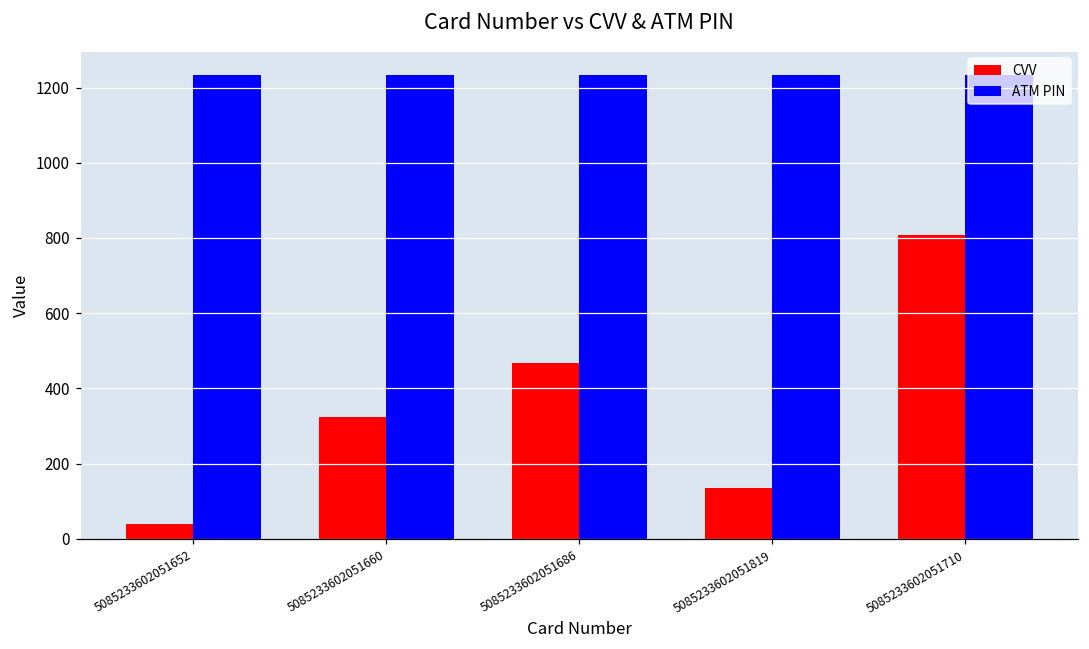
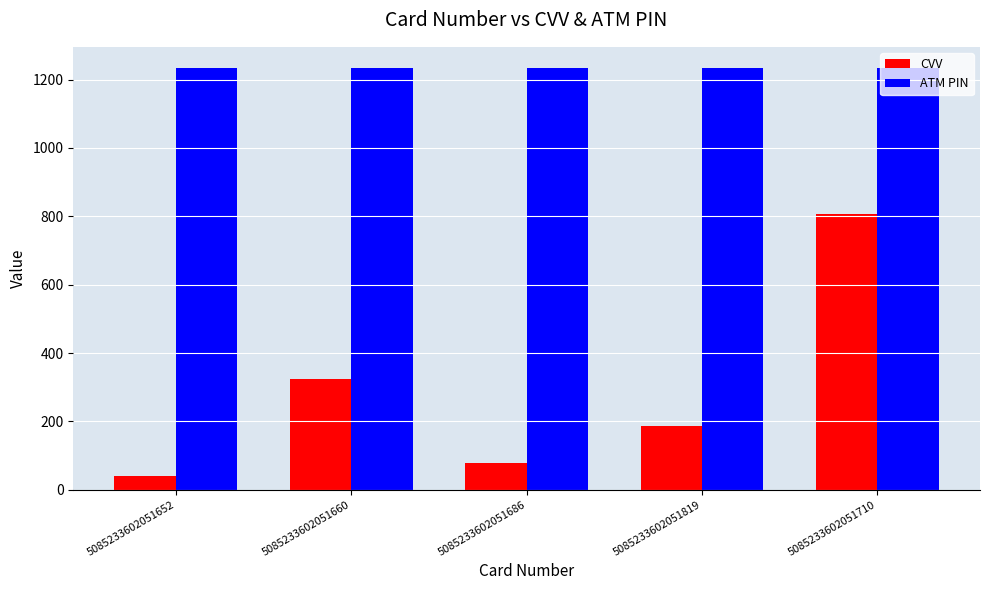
CVV, 5085233602051686: 470 -> 80
CVV, 5085233602051819: 130 -> 190
